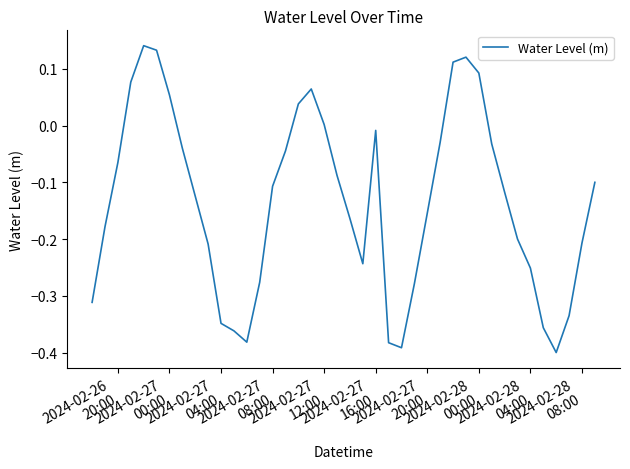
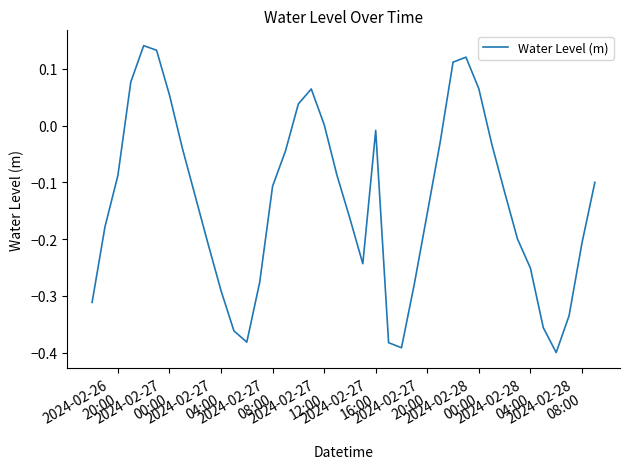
2024-02-26 20:00: -0.07 -> -0.09
2024-02-27 04:00: -0.35 -> -0.29
2024-02-28 00:00: 0.09 -> 0.06
